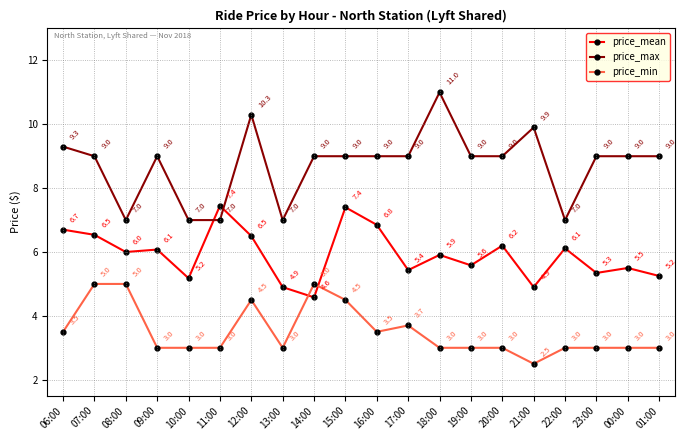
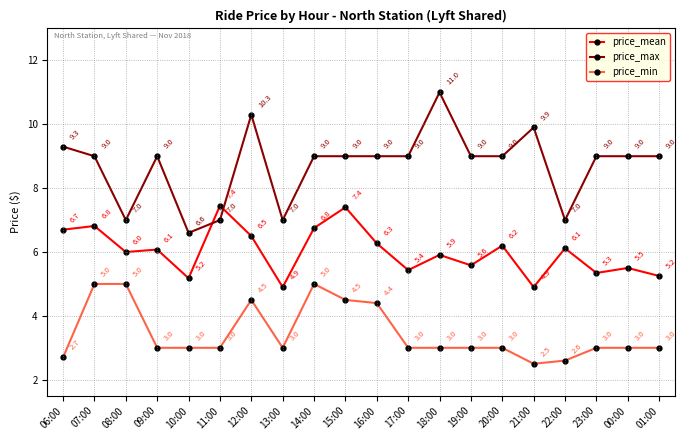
price_min, 06:00: 3.5 -> 2.7
price_mean, 07:00: 6.5 -> 6.8
price_max, 10:00: 7.0 -> 6.6
price_mean, 14:00: 4.6 -> 6.8
price_mean, 16:00: 6.8 -> 6.3
price_min, 16:00: 3.5 -> 4.4
price_min, 17:00: 3.7 -> 3.0
price_min, 22:00: 3.0 -> 2.6
